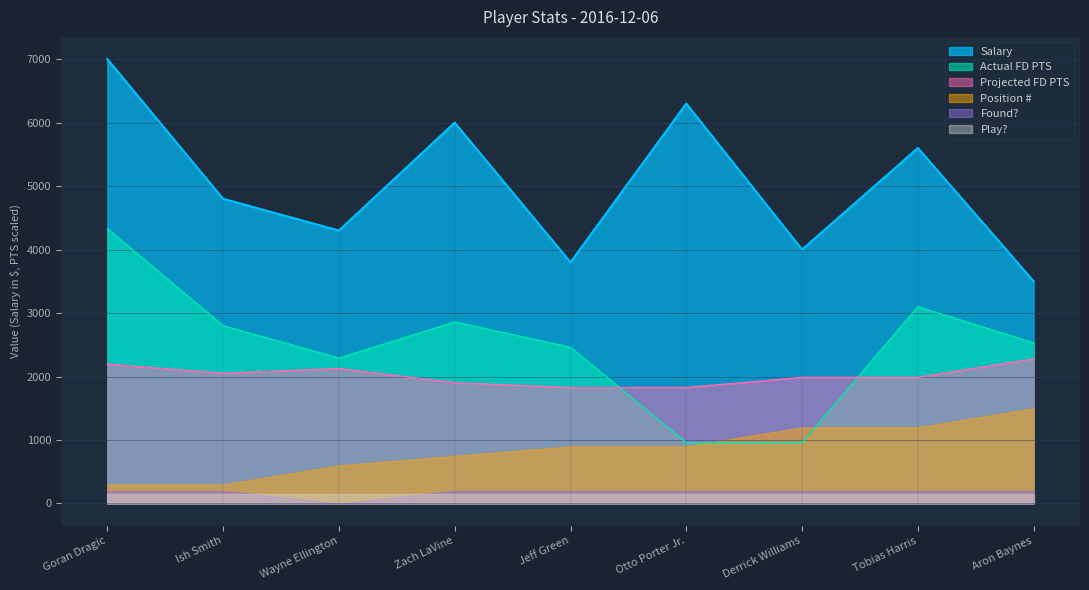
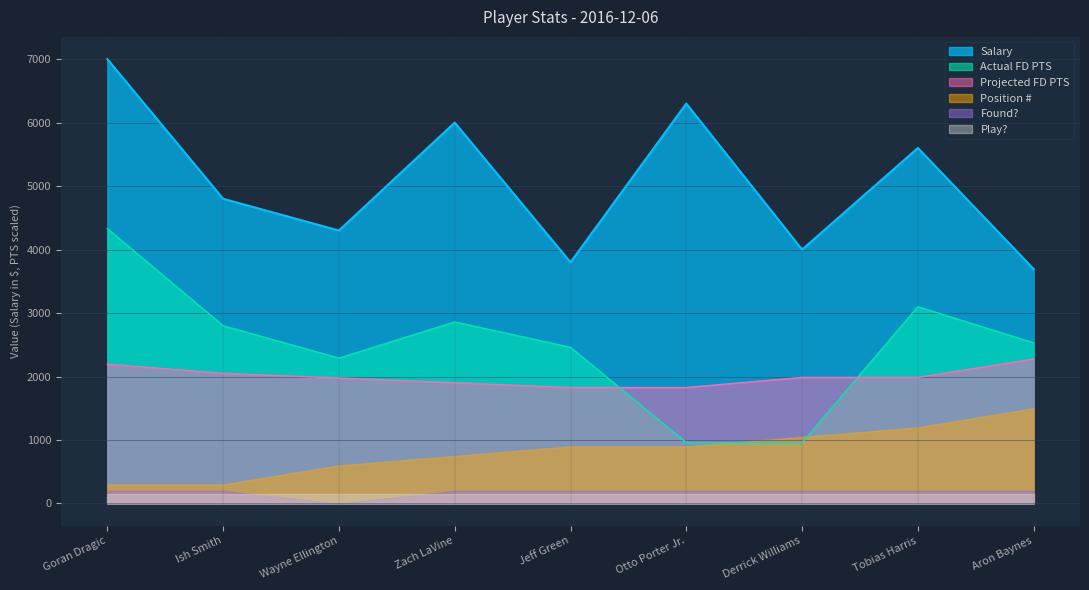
Projected FD PTS, Wayne Ellington: 2100 -> 2000
Position #, Derrick Williams: 1200 -> 1100
Salary, Aron Baynes: 3500 -> 3700
